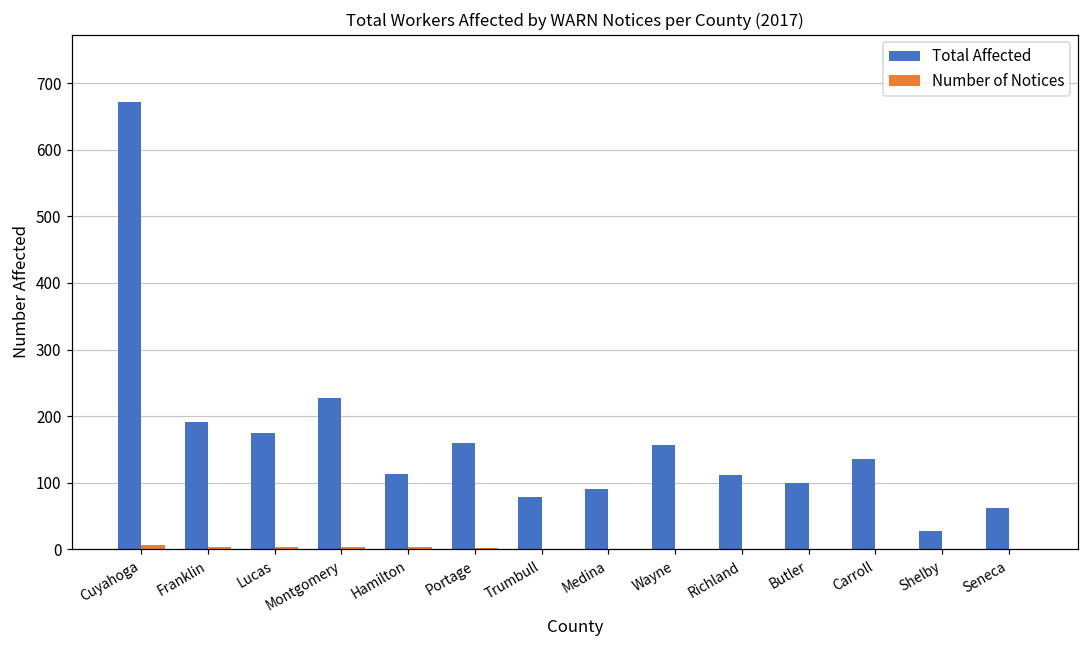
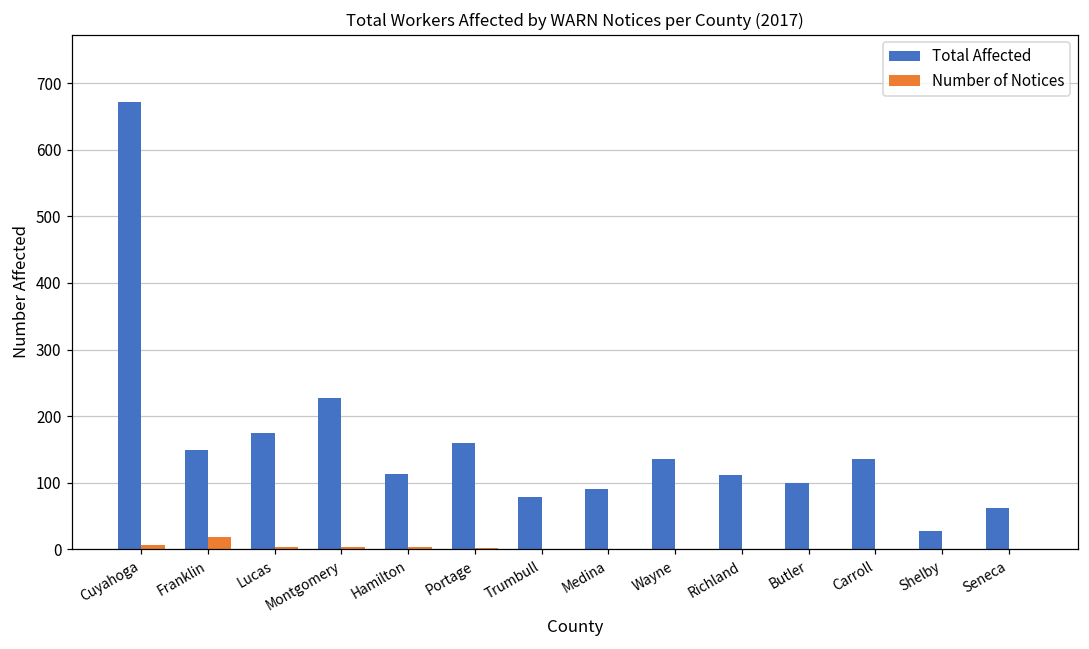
Total Affected, Franklin: 190 -> 150
Number of Notices, Franklin: 0 -> 20
Total Affected, Wayne: 160 -> 140
